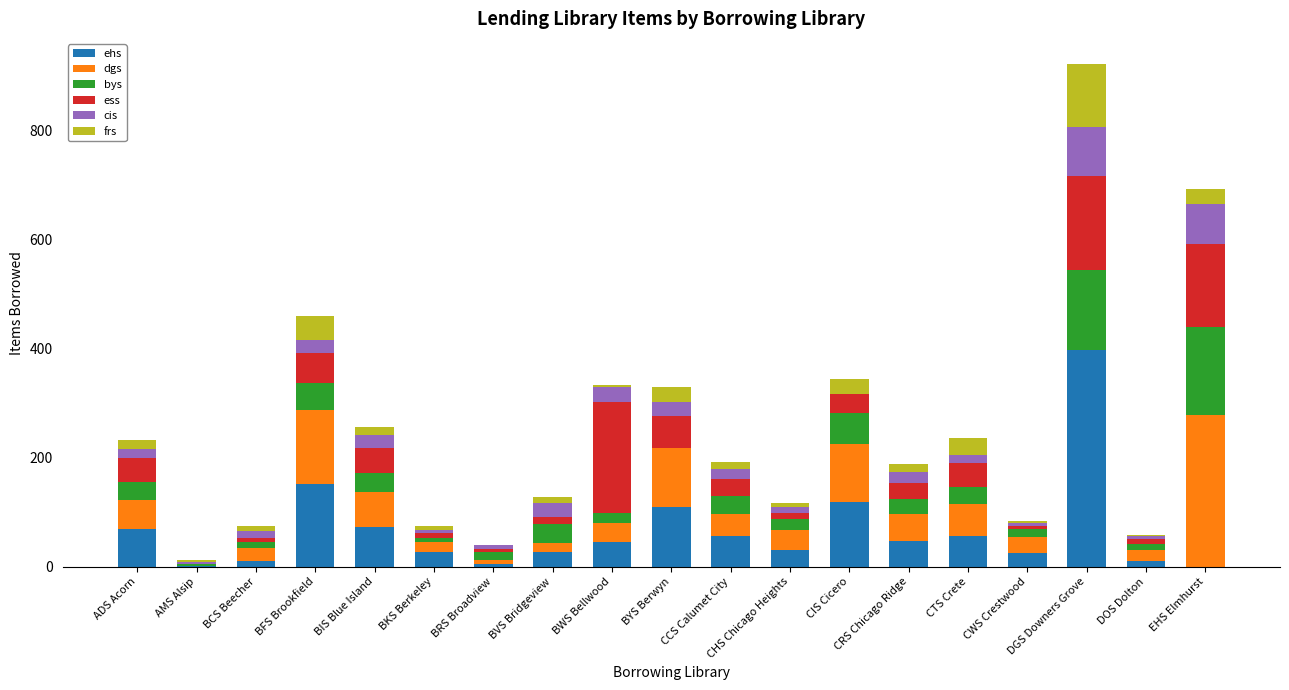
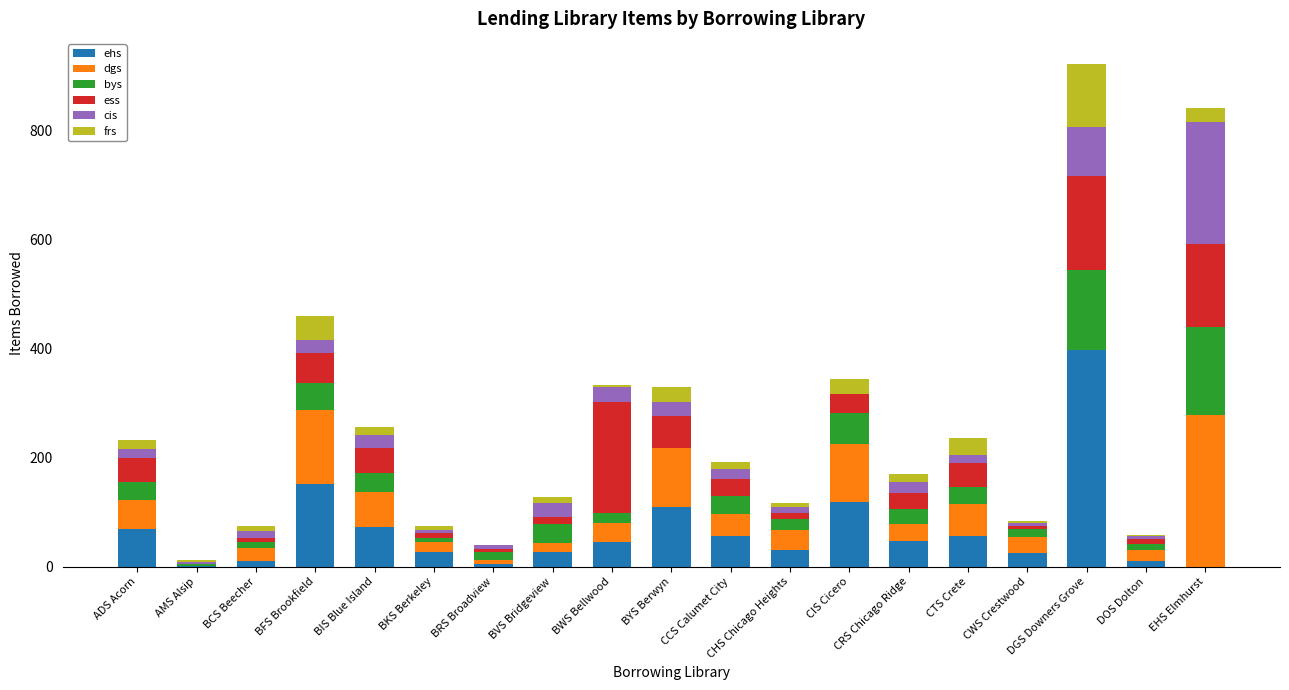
dgs, CRS Chicago Ridge: 50 -> 30
cis, EHS Elmhurst: 80 -> 220
